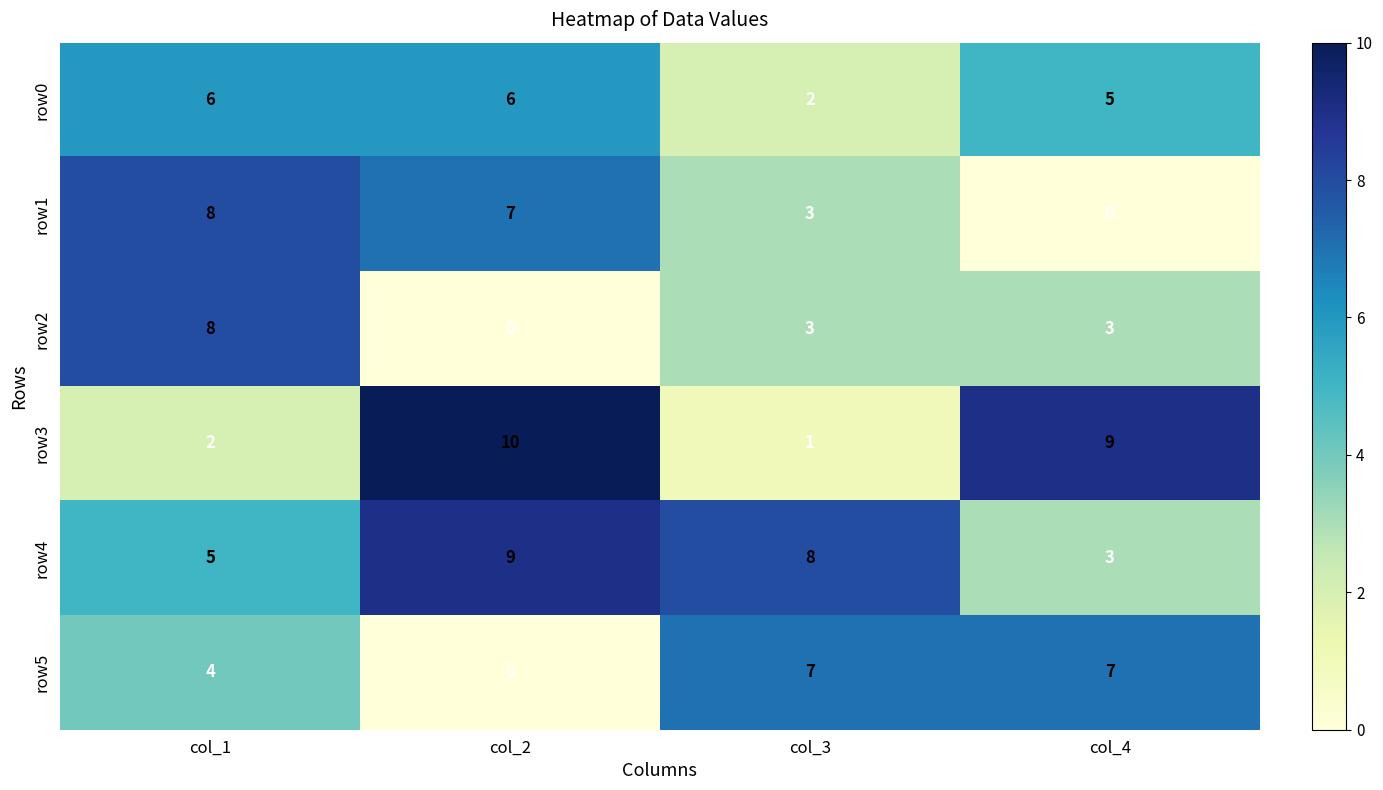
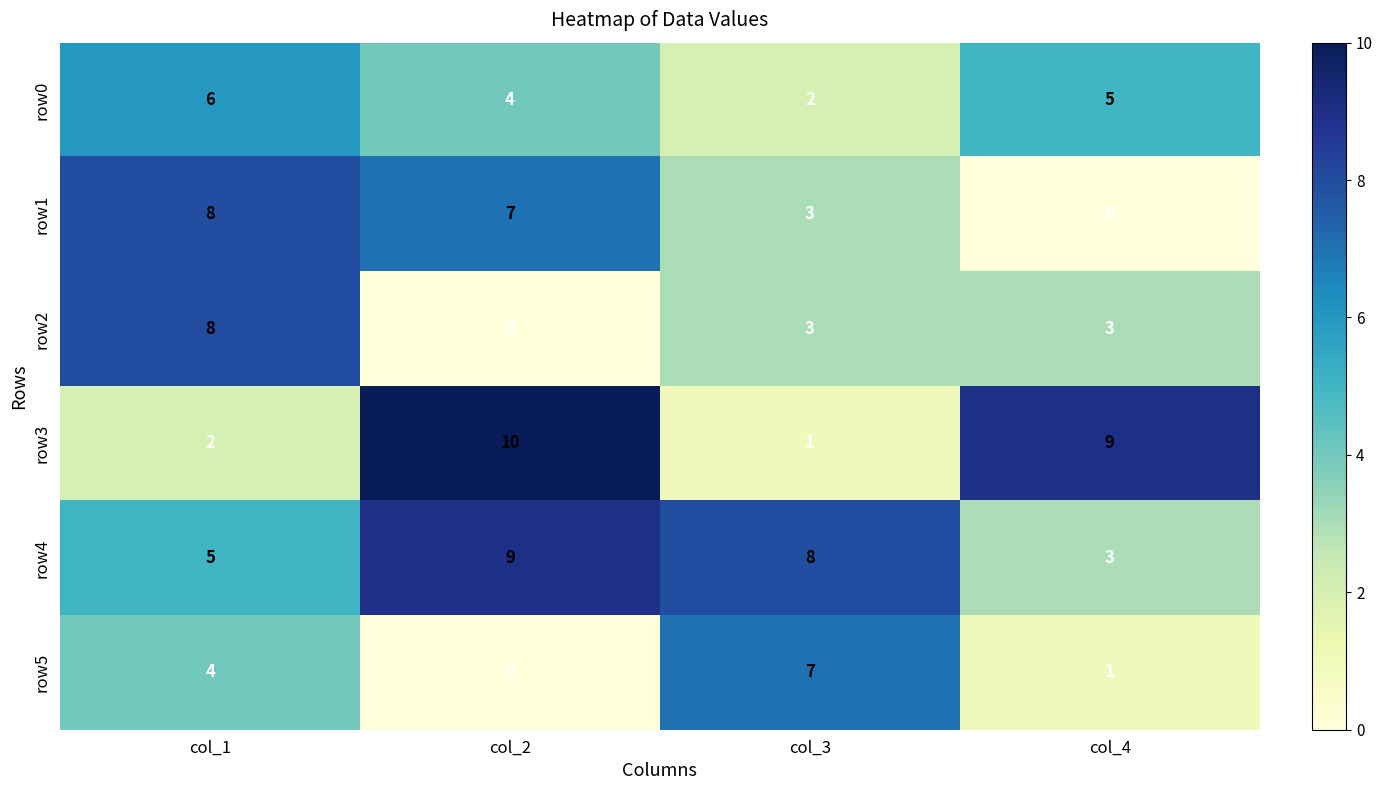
row0, col_2: 6 -> 4
row5, col_4: 7 -> 1
